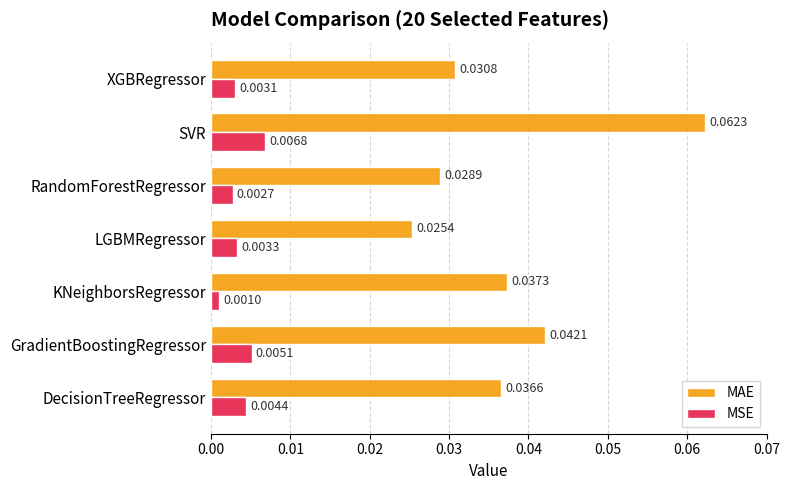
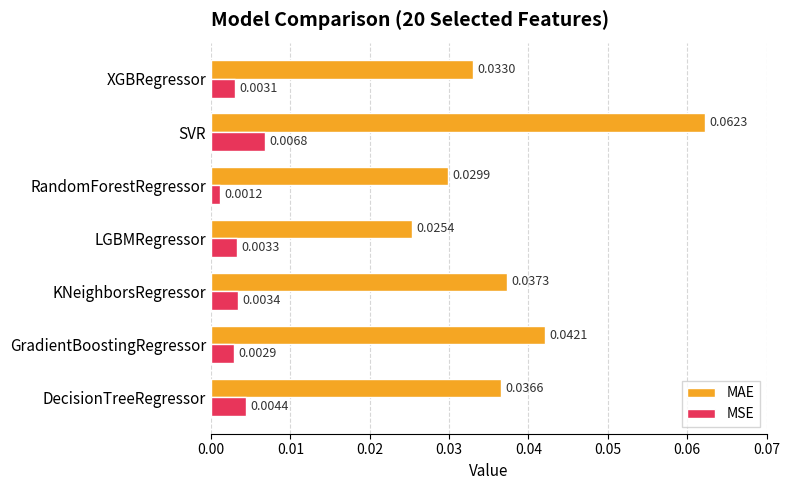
MAE, XGBRegressor: 0.0308 -> 0.0330
MAE, RandomForestRegressor: 0.0289 -> 0.0299
MSE, RandomForestRegressor: 0.0027 -> 0.0012
MSE, KNeighborsRegressor: 0.0010 -> 0.0034
MSE, GradientBoostingRegressor: 0.0051 -> 0.0029
